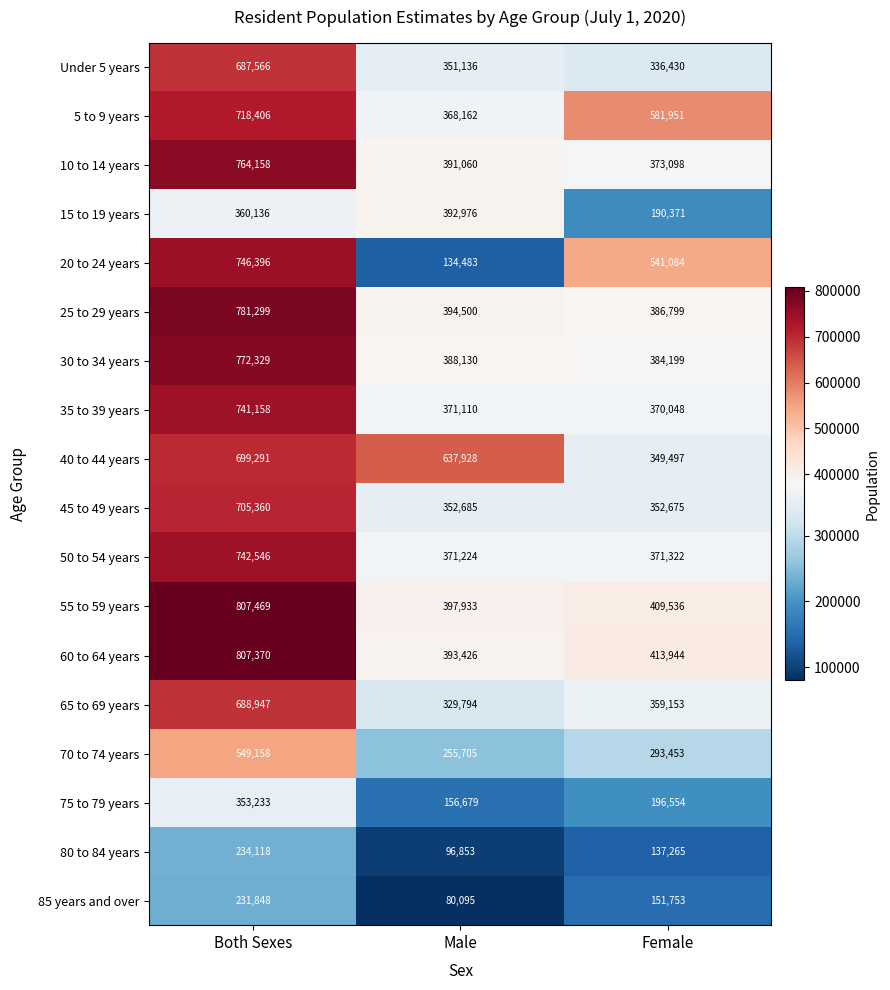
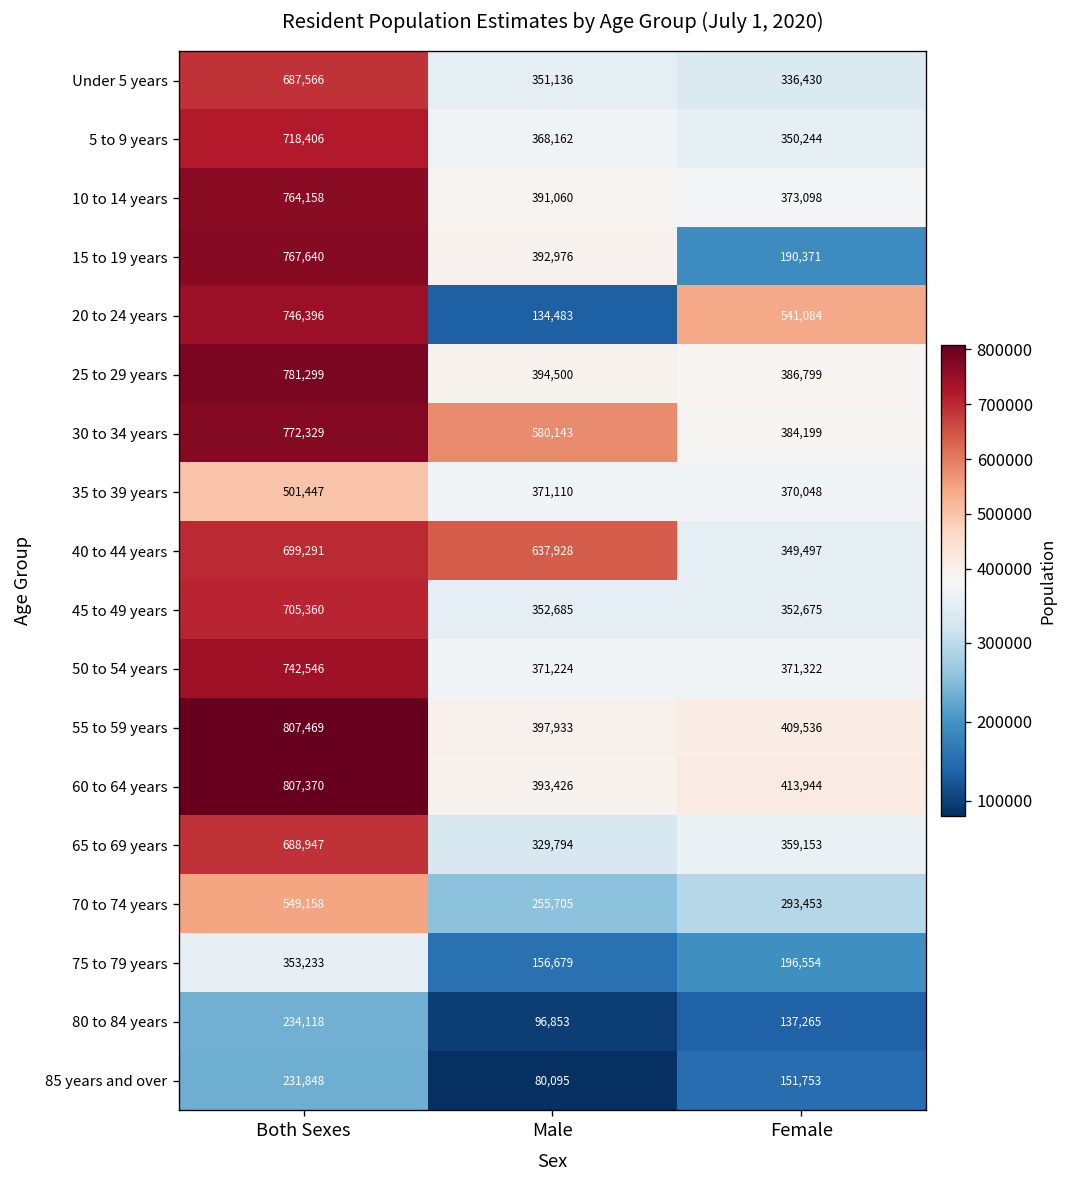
5 to 9 years, Female: 581,951 -> 350,244
15 to 19 years, Both Sexes: 360,136 -> 767,640
30 to 34 years, Male: 388,130 -> 580,143
35 to 39 years, Both Sexes: 741,158 -> 501,447
